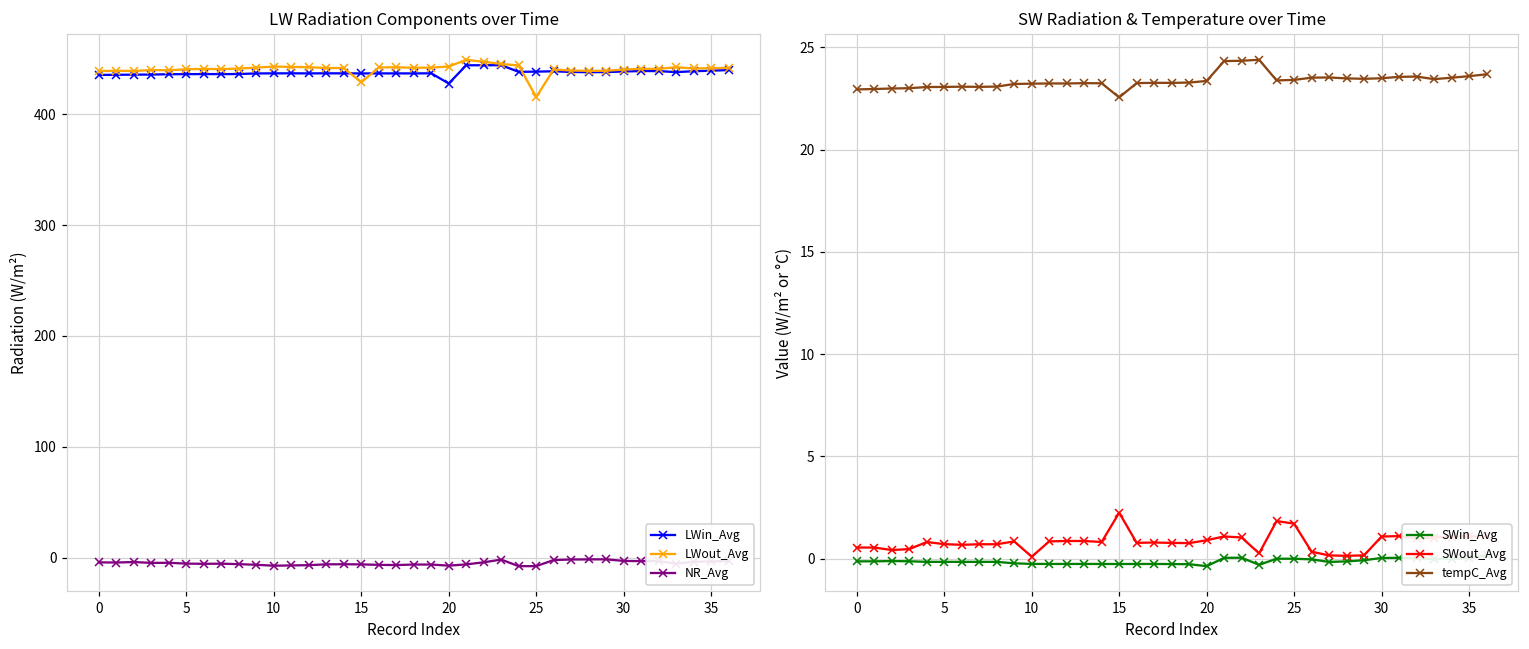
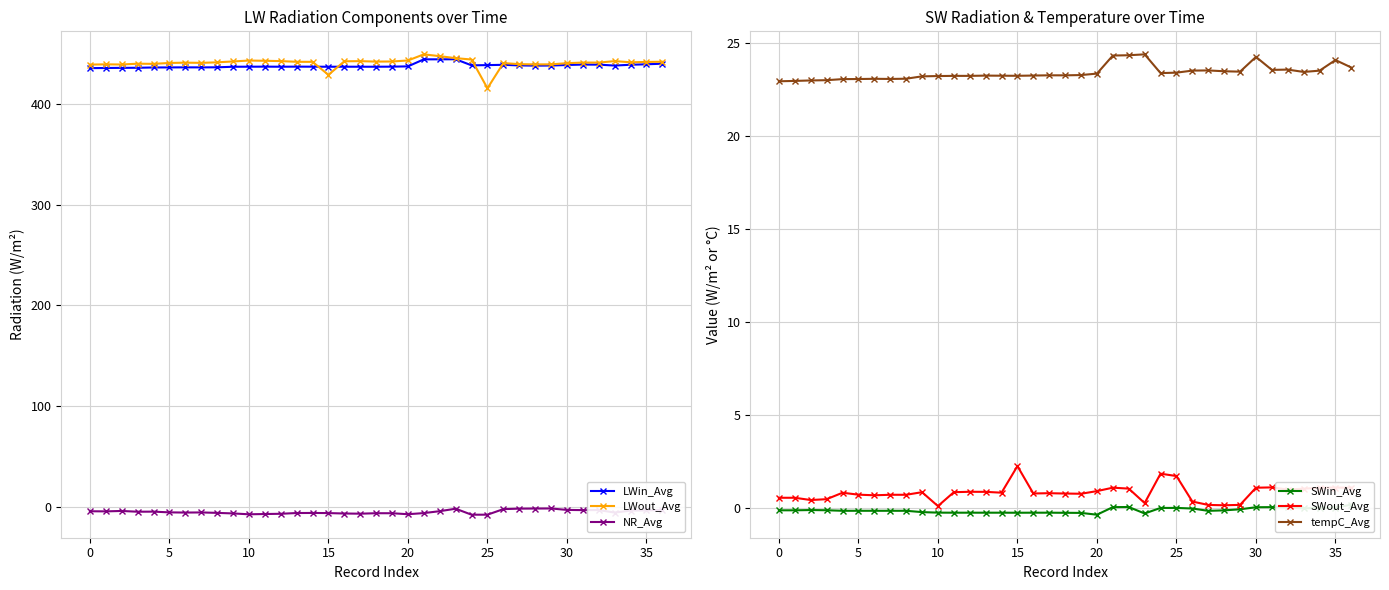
LW Radiation Components over Time, LWin_Avg, 20: 428 -> 437
SW Radiation & Temperature over Time, tempC_Avg, 15: 22.6 -> 23.2
SW Radiation & Temperature over Time, tempC_Avg, 30: 23.5 -> 24.3
SW Radiation & Temperature over Time, tempC_Avg, 35: 23.6 -> 24.1
